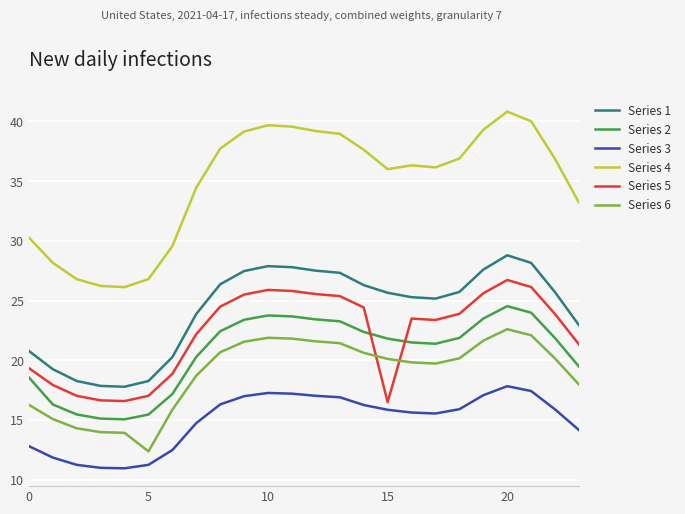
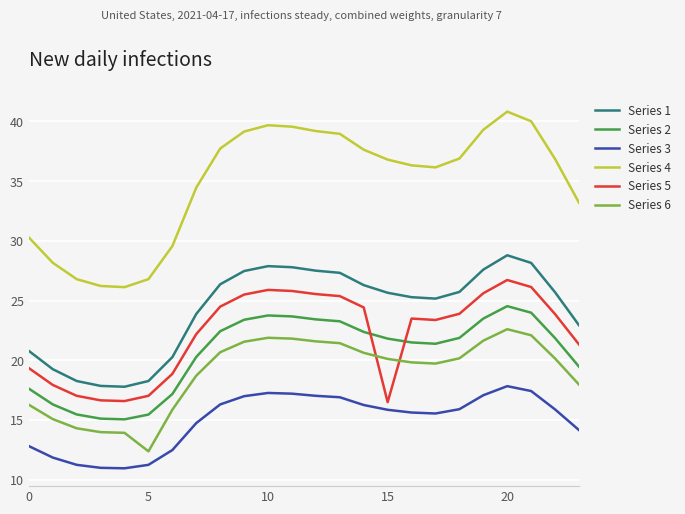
Series 2, 0: 18.6 -> 17.6
Series 4, 15: 36.0 -> 36.8
